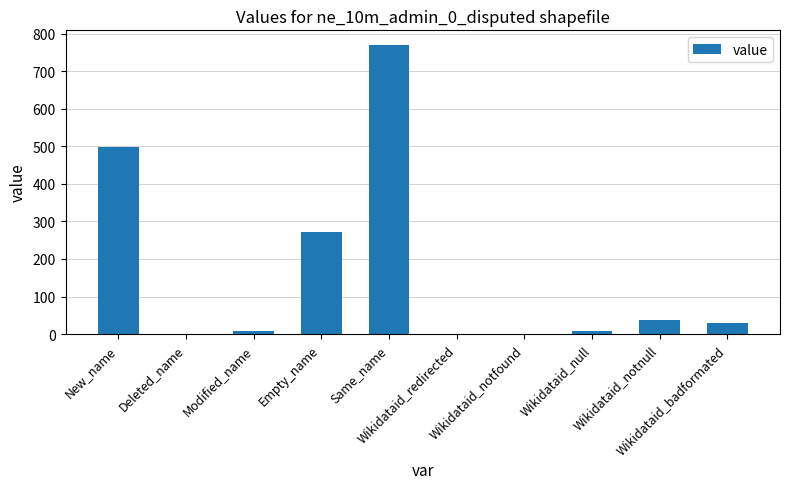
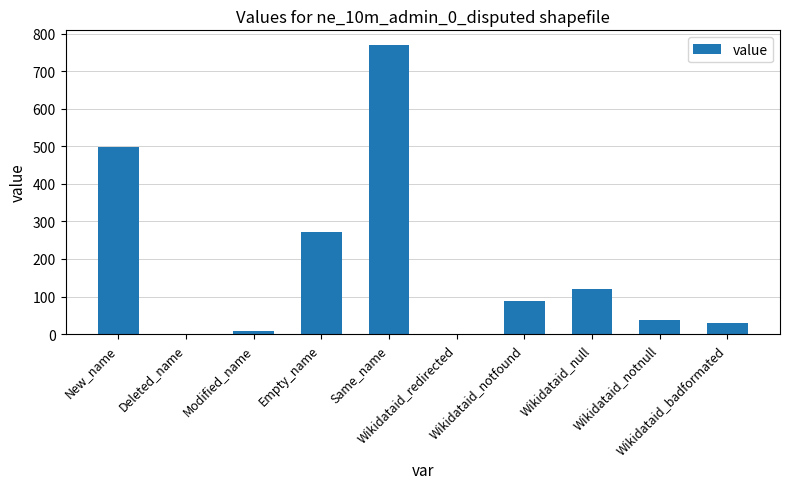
Wikidataid_notfound: 0 -> 90
Wikidataid_null: 10 -> 120
